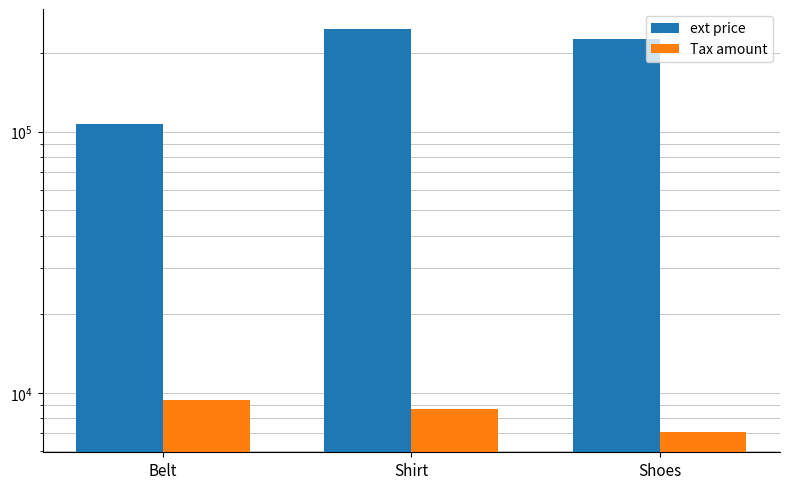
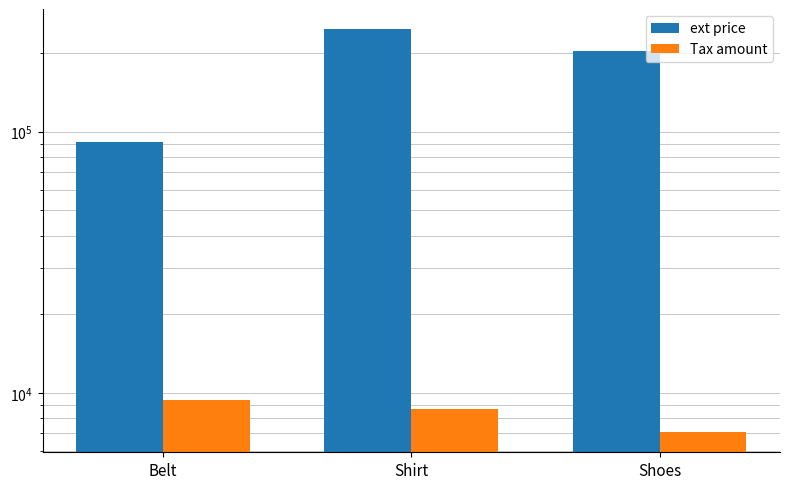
ext price, Belt: 107000 -> 91000
ext price, Shoes: 230000 -> 200000
